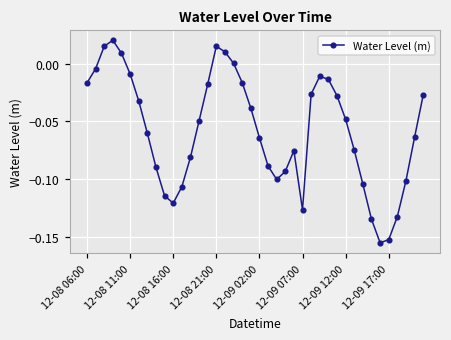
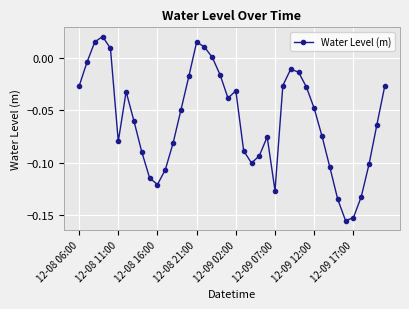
12-08 06:00: -0.017 -> -0.027
12-08 11:00: -0.009 -> -0.080
12-09 02:00: -0.064 -> -0.031
